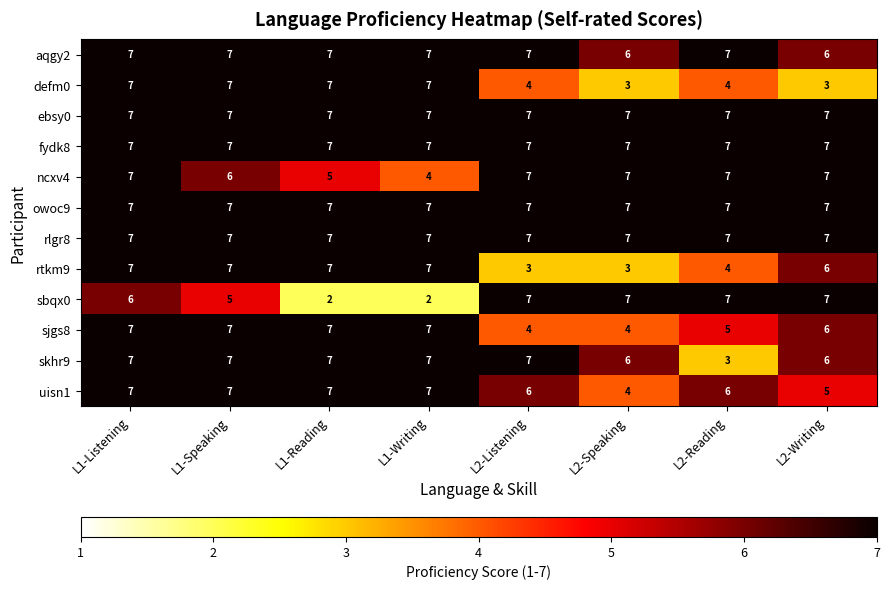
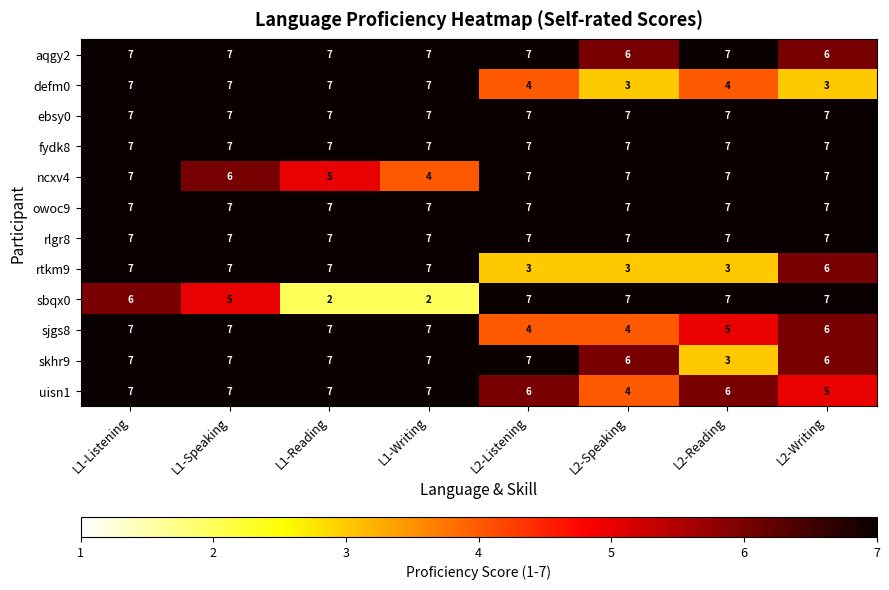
rtkm9, L2-Reading: 4 -> 3
